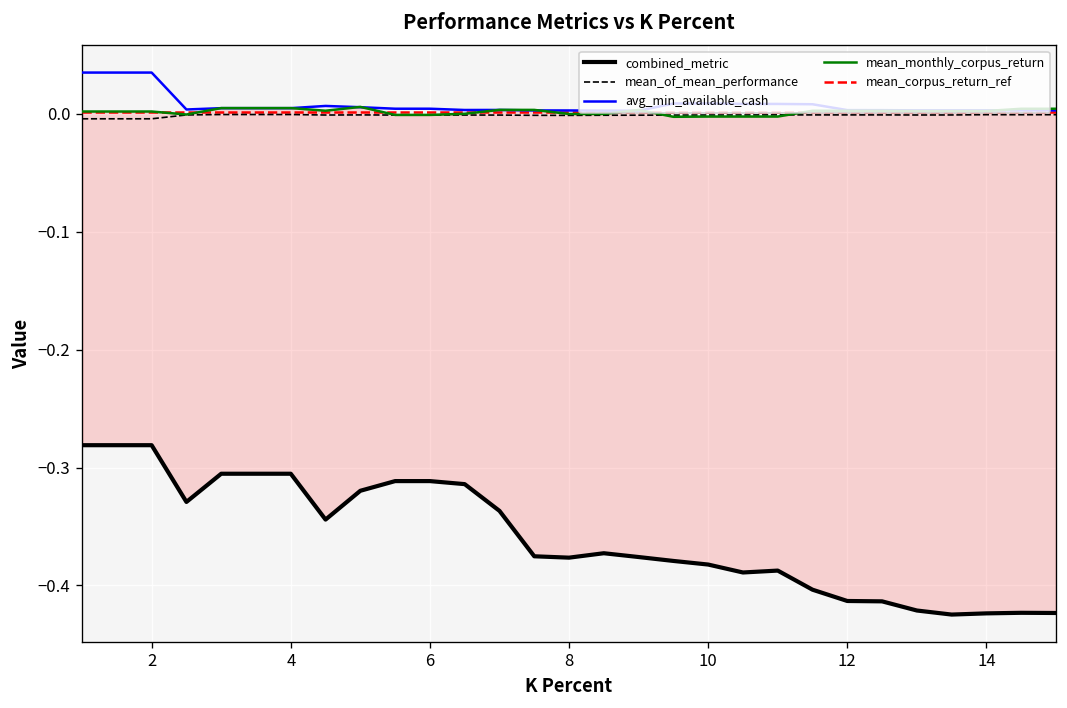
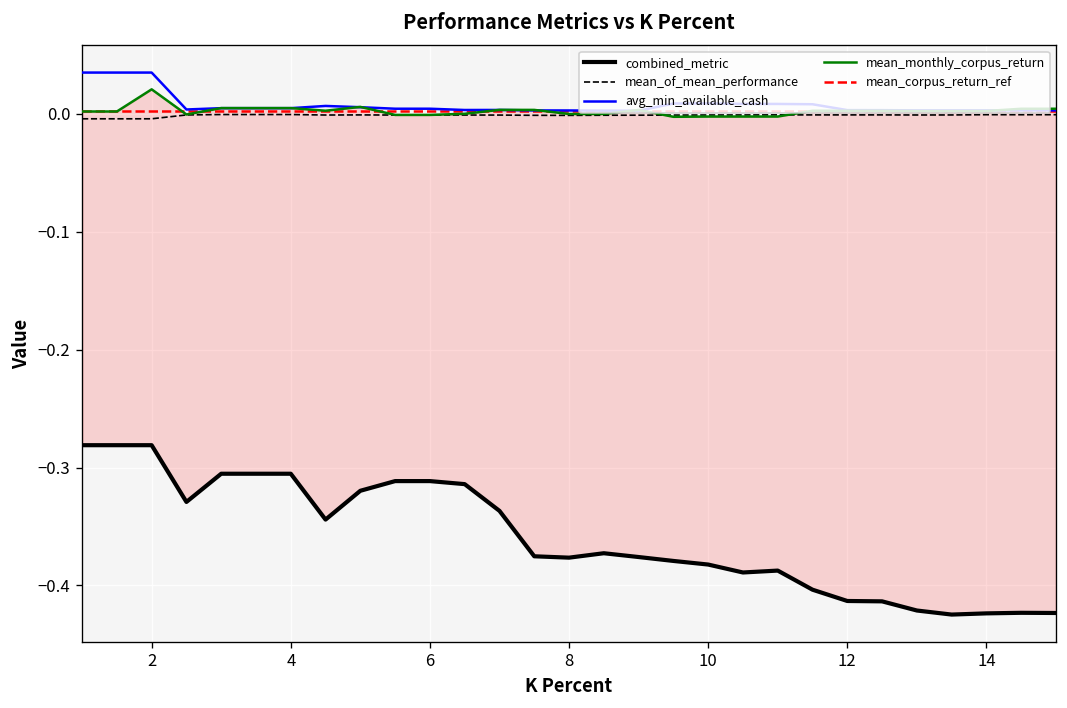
mean_monthly_corpus_return, 2: 0.00 -> 0.02
